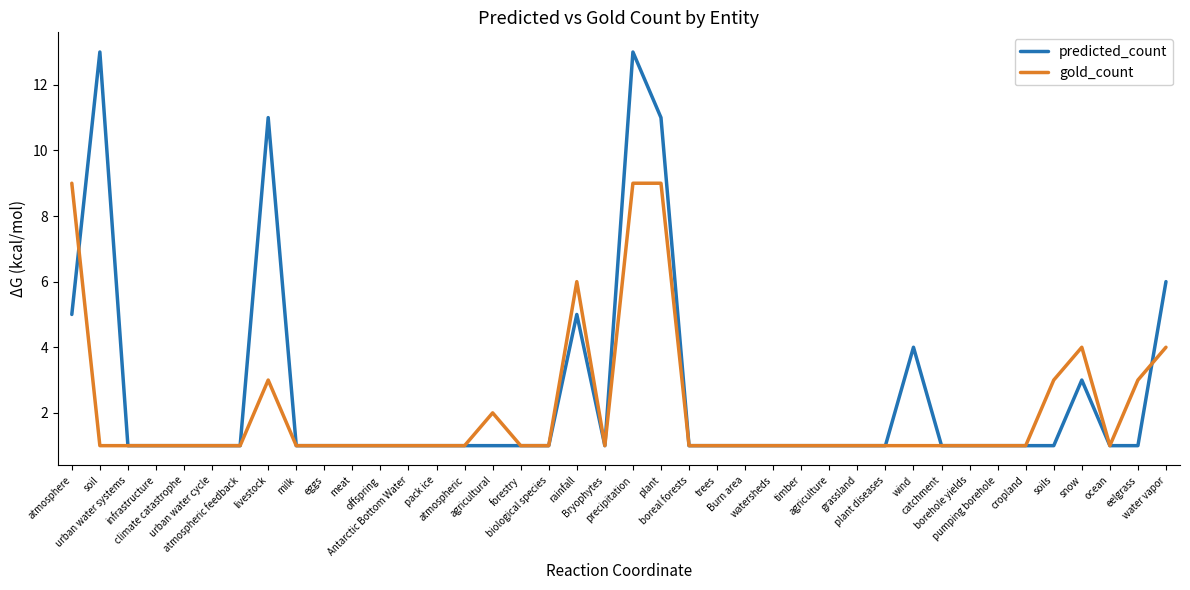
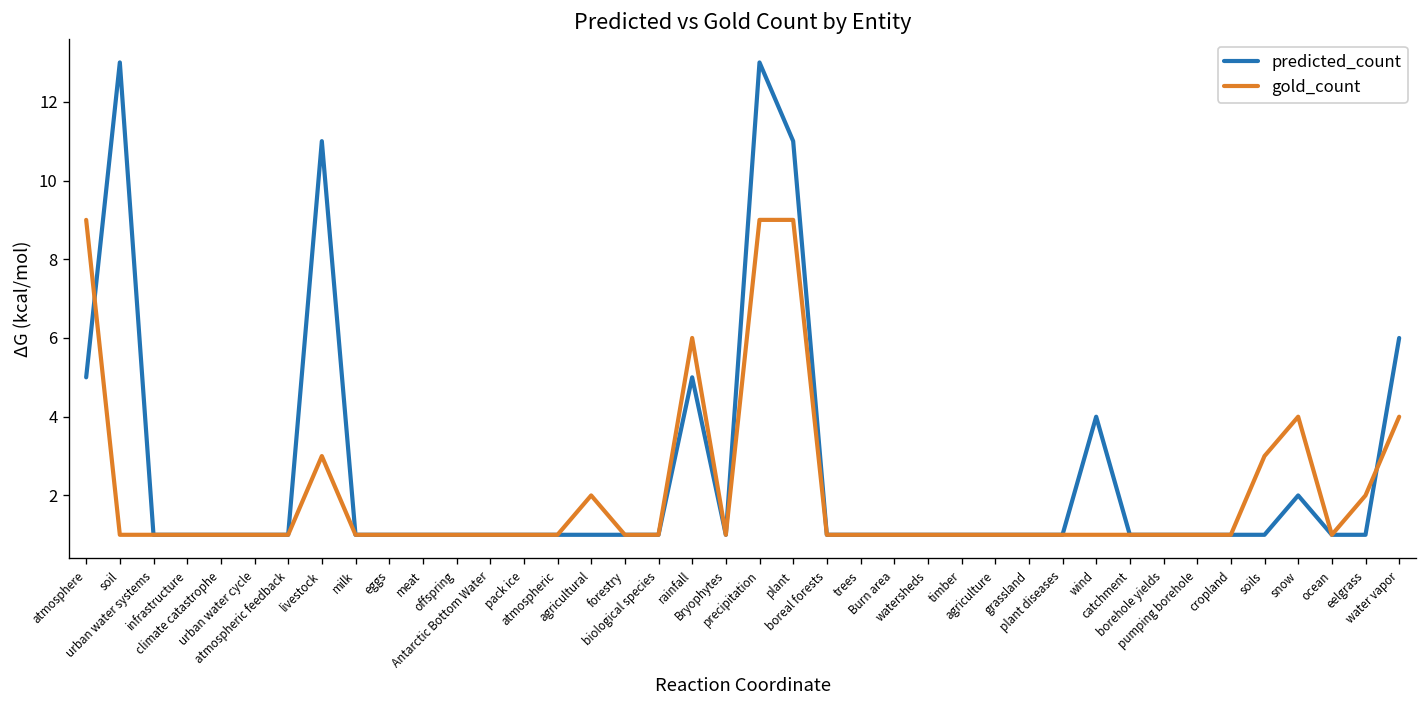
predicted_count, snow: 3 -> 2
gold_count, eelgrass: 3 -> 2
